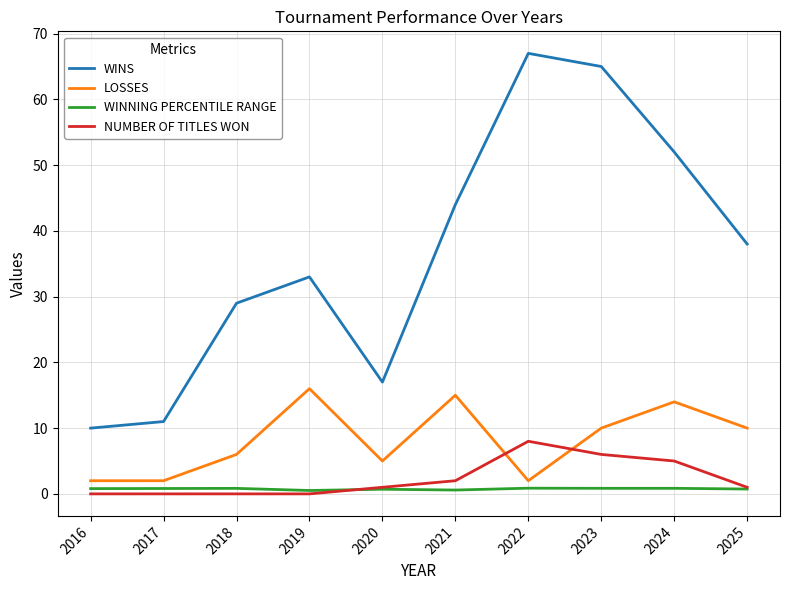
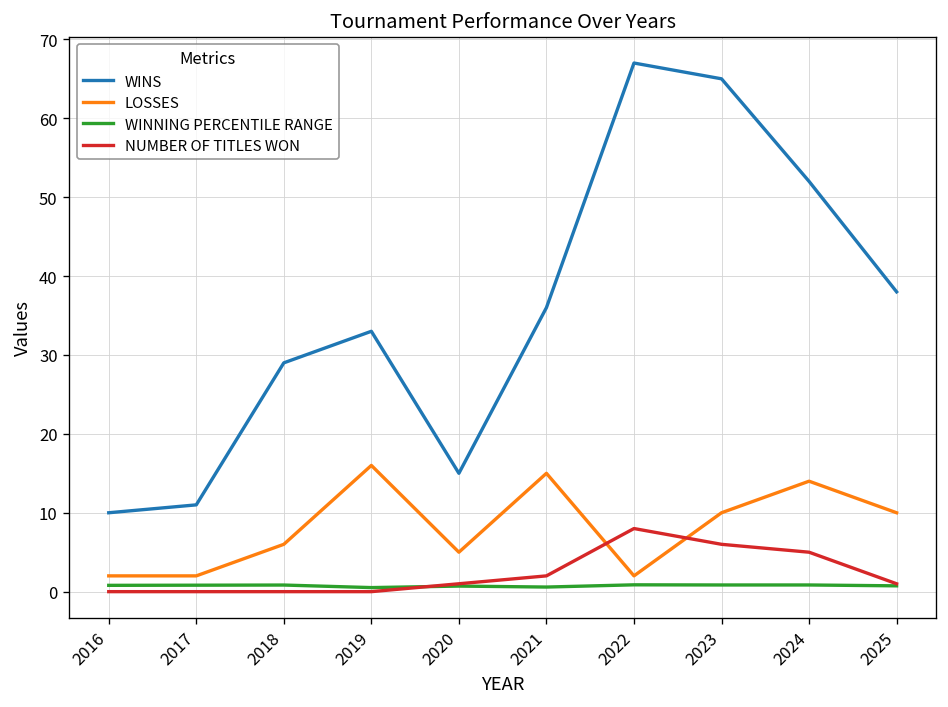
WINS, 2020: 17 -> 15
WINS, 2021: 44 -> 36
